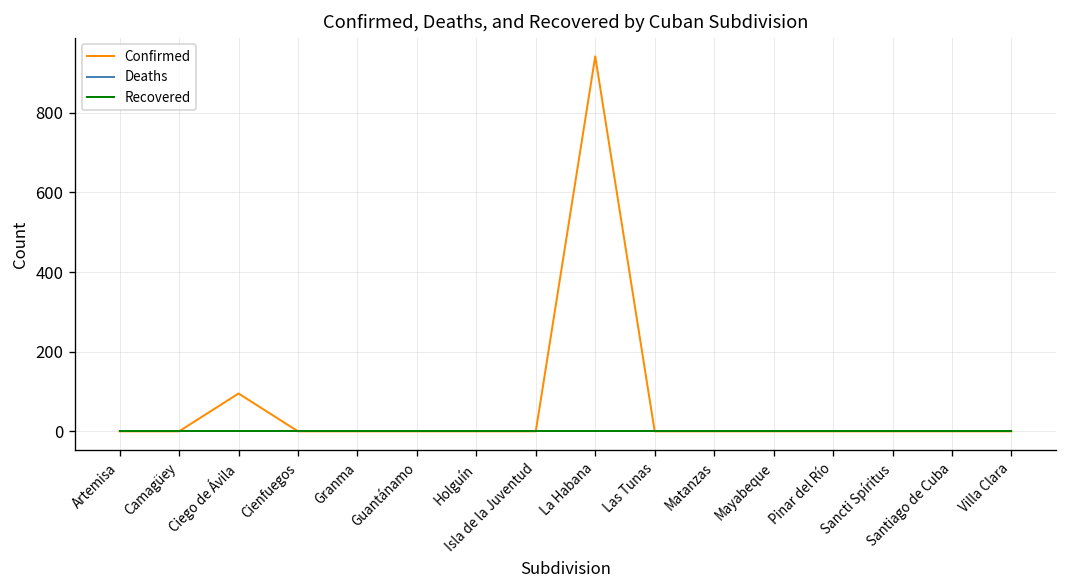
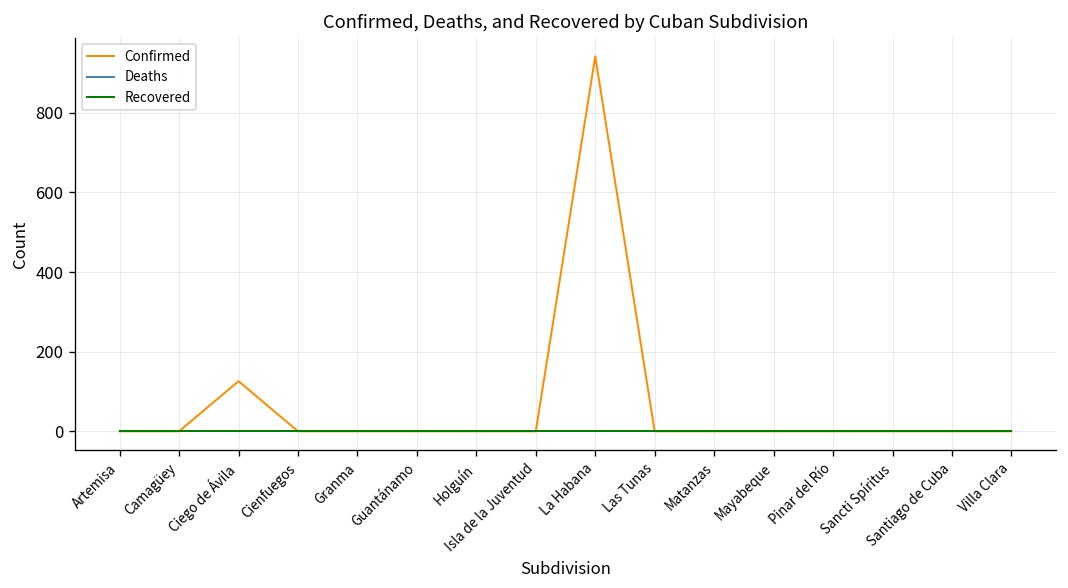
Confirmed, Ciego de Ávila: 100 -> 130
